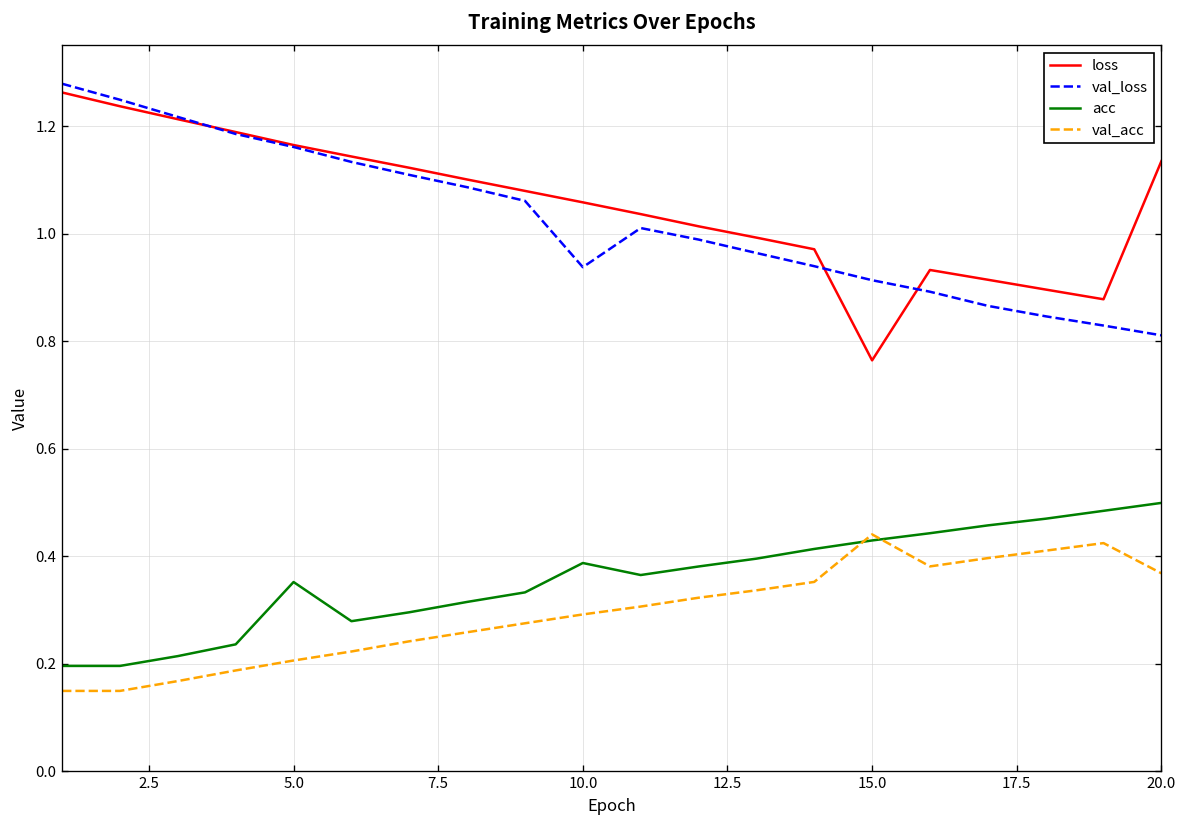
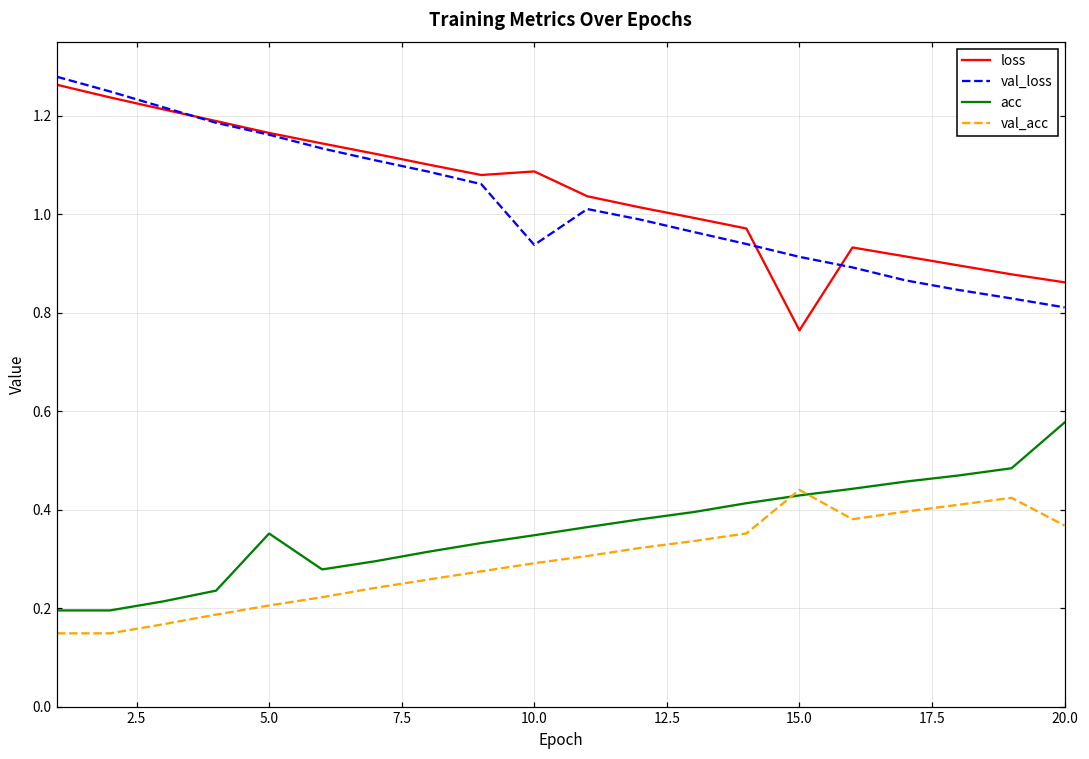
loss, 10.0: 1.06 -> 1.09
acc, 10.0: 0.39 -> 0.35
loss, 20.0: 1.13 -> 0.86
acc, 20.0: 0.50 -> 0.58
